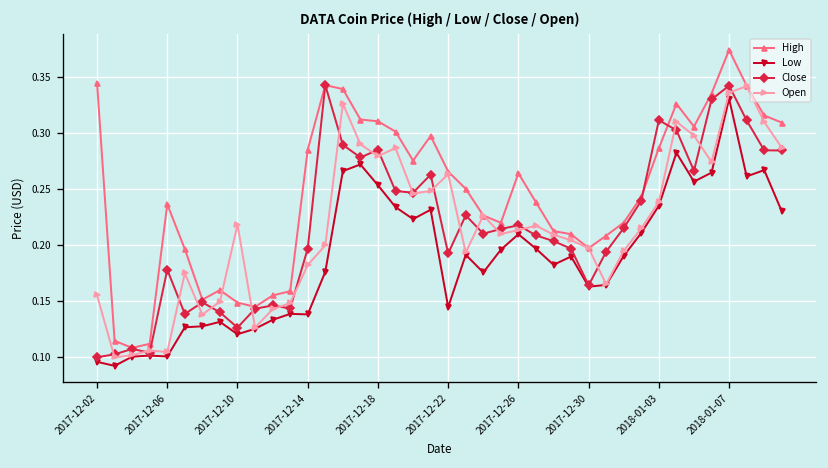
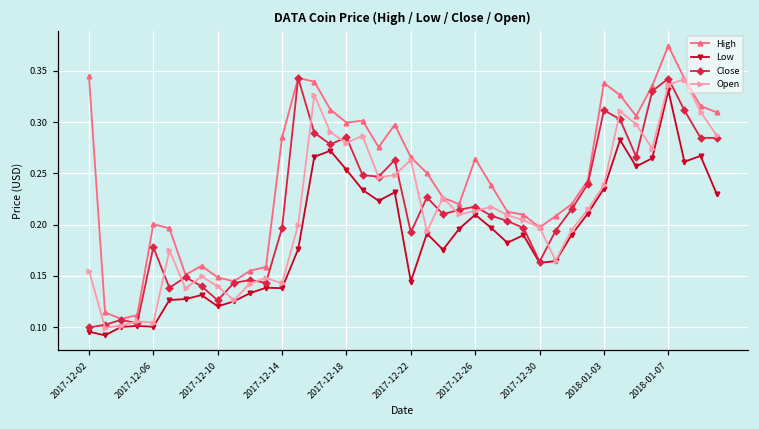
High, 2017-12-06: 0.24 -> 0.20
Open, 2017-12-10: 0.22 -> 0.14
Open, 2017-12-14: 0.18 -> 0.14
High, 2017-12-18: 0.31 -> 0.30
High, 2018-01-03: 0.29 -> 0.34
